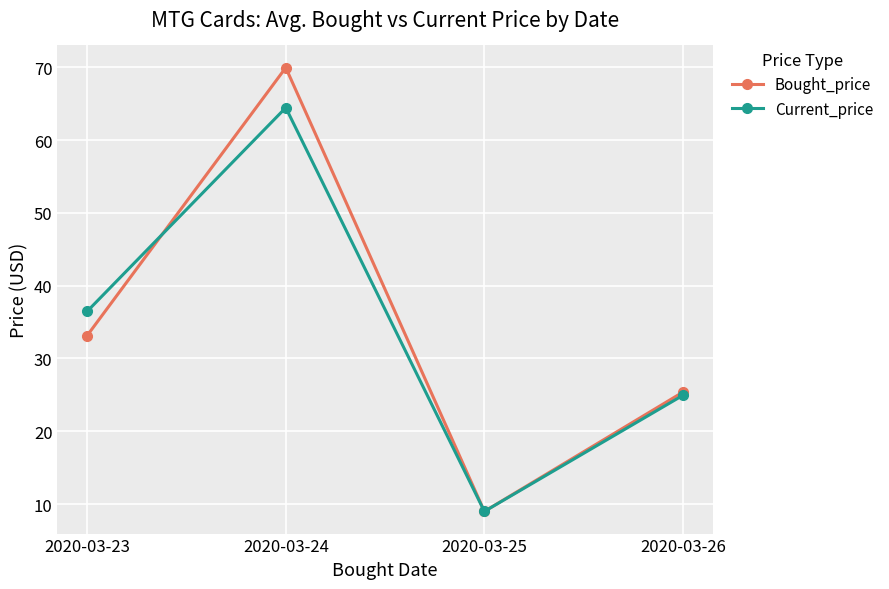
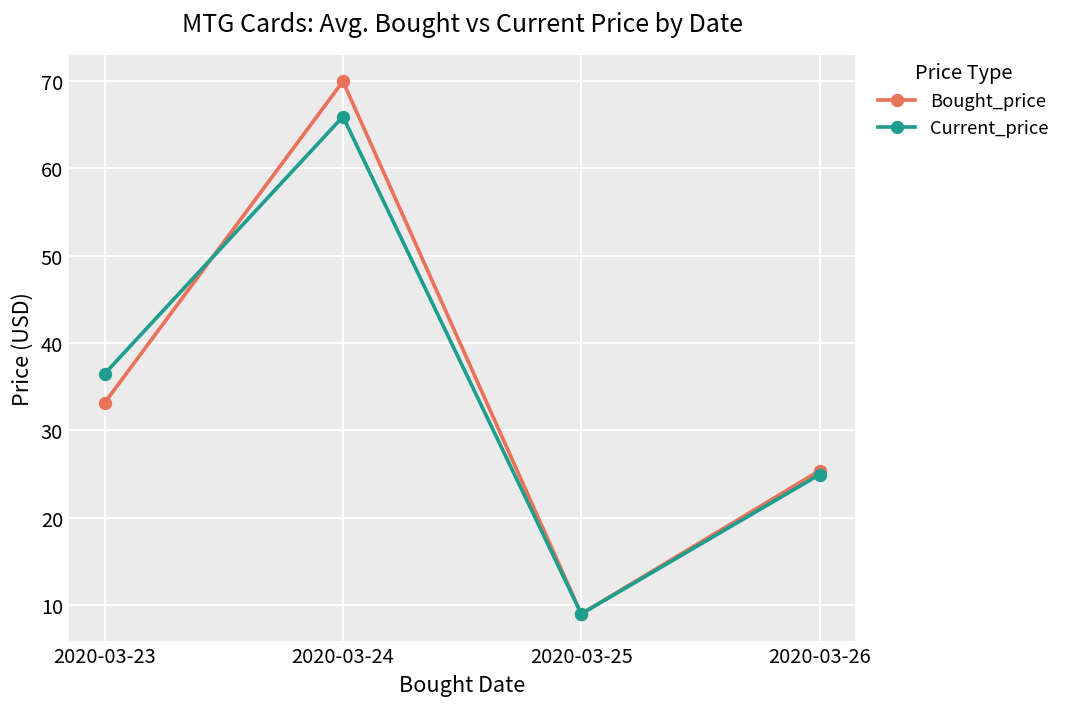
Current_price, 2020-03-24: 64 -> 66
